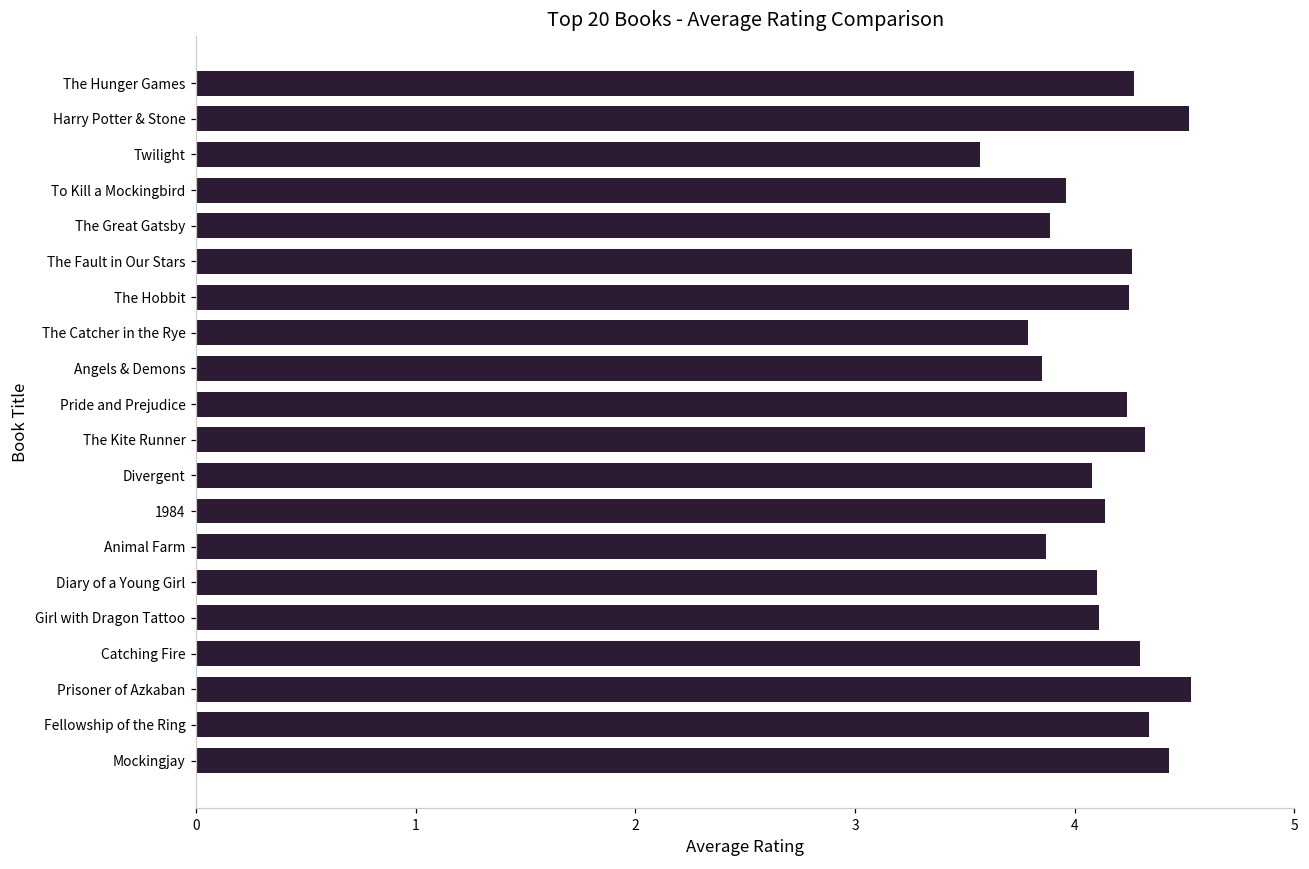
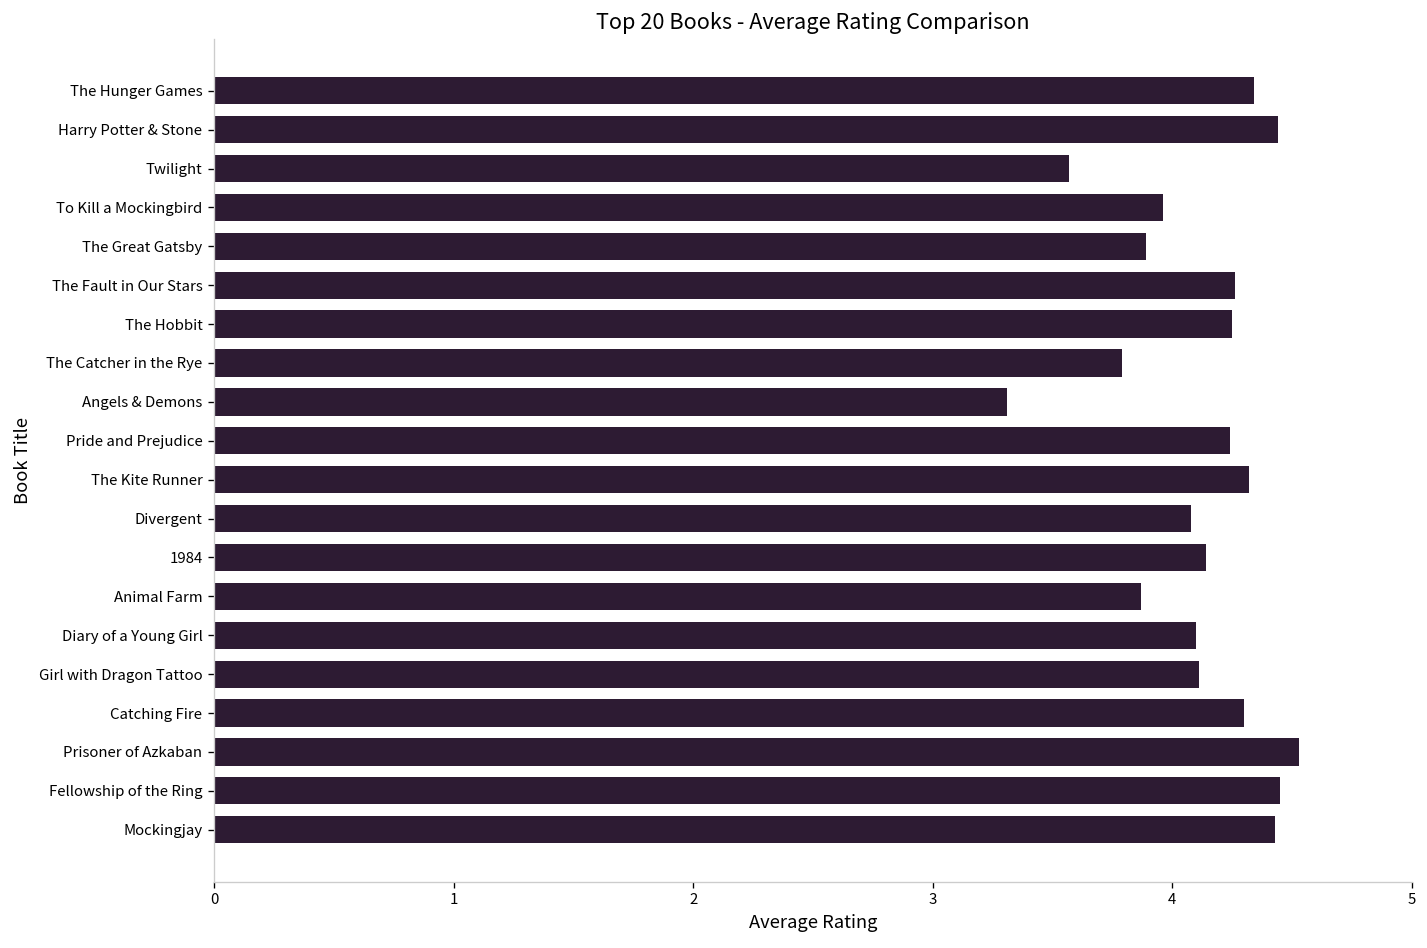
The Hunger Games: 4.27 -> 4.34
Harry Potter & Stone: 4.52 -> 4.44
Angels & Demons: 3.85 -> 3.31
Fellowship of the Ring: 4.34 -> 4.45
